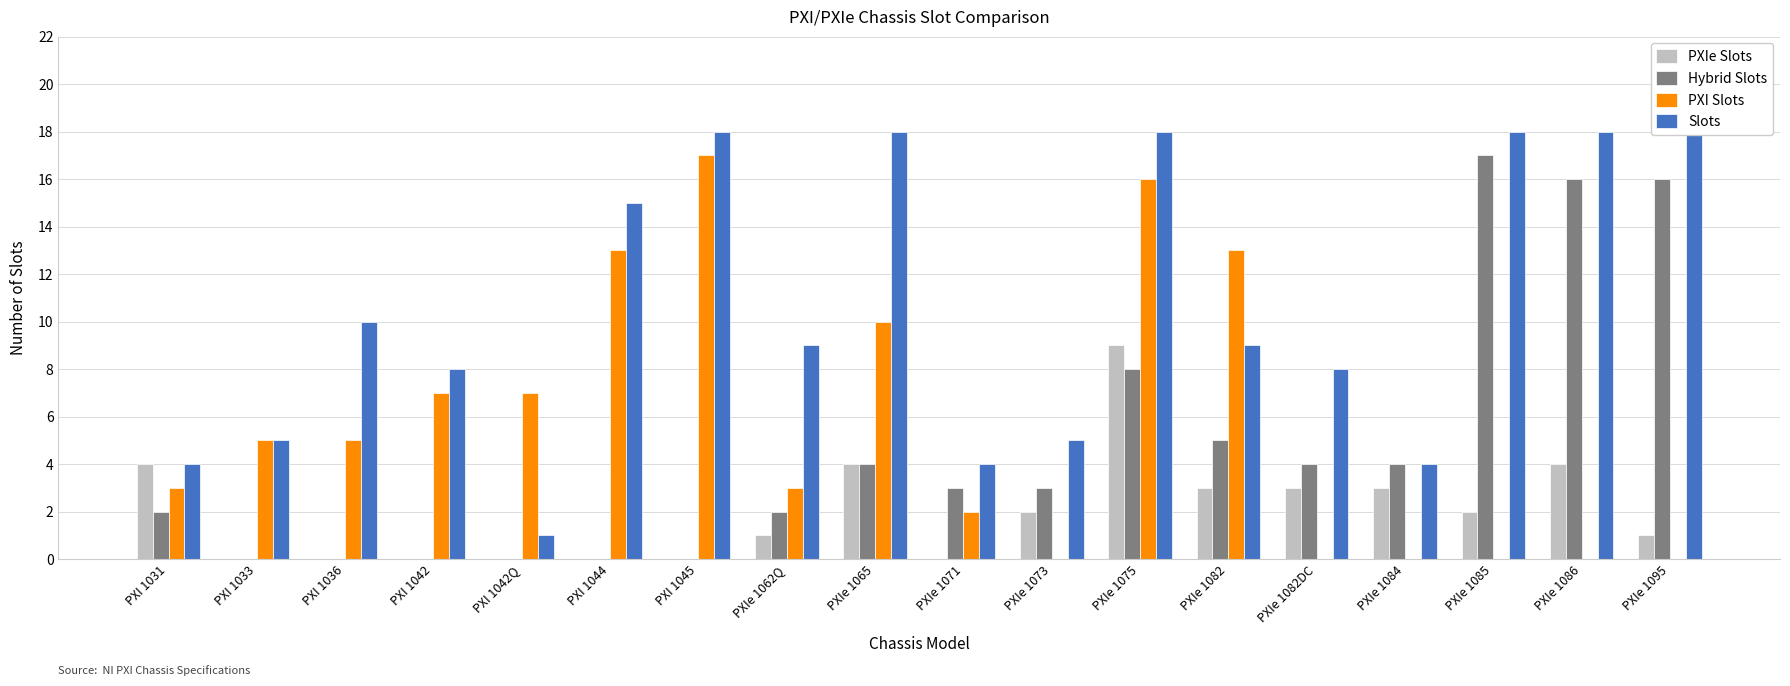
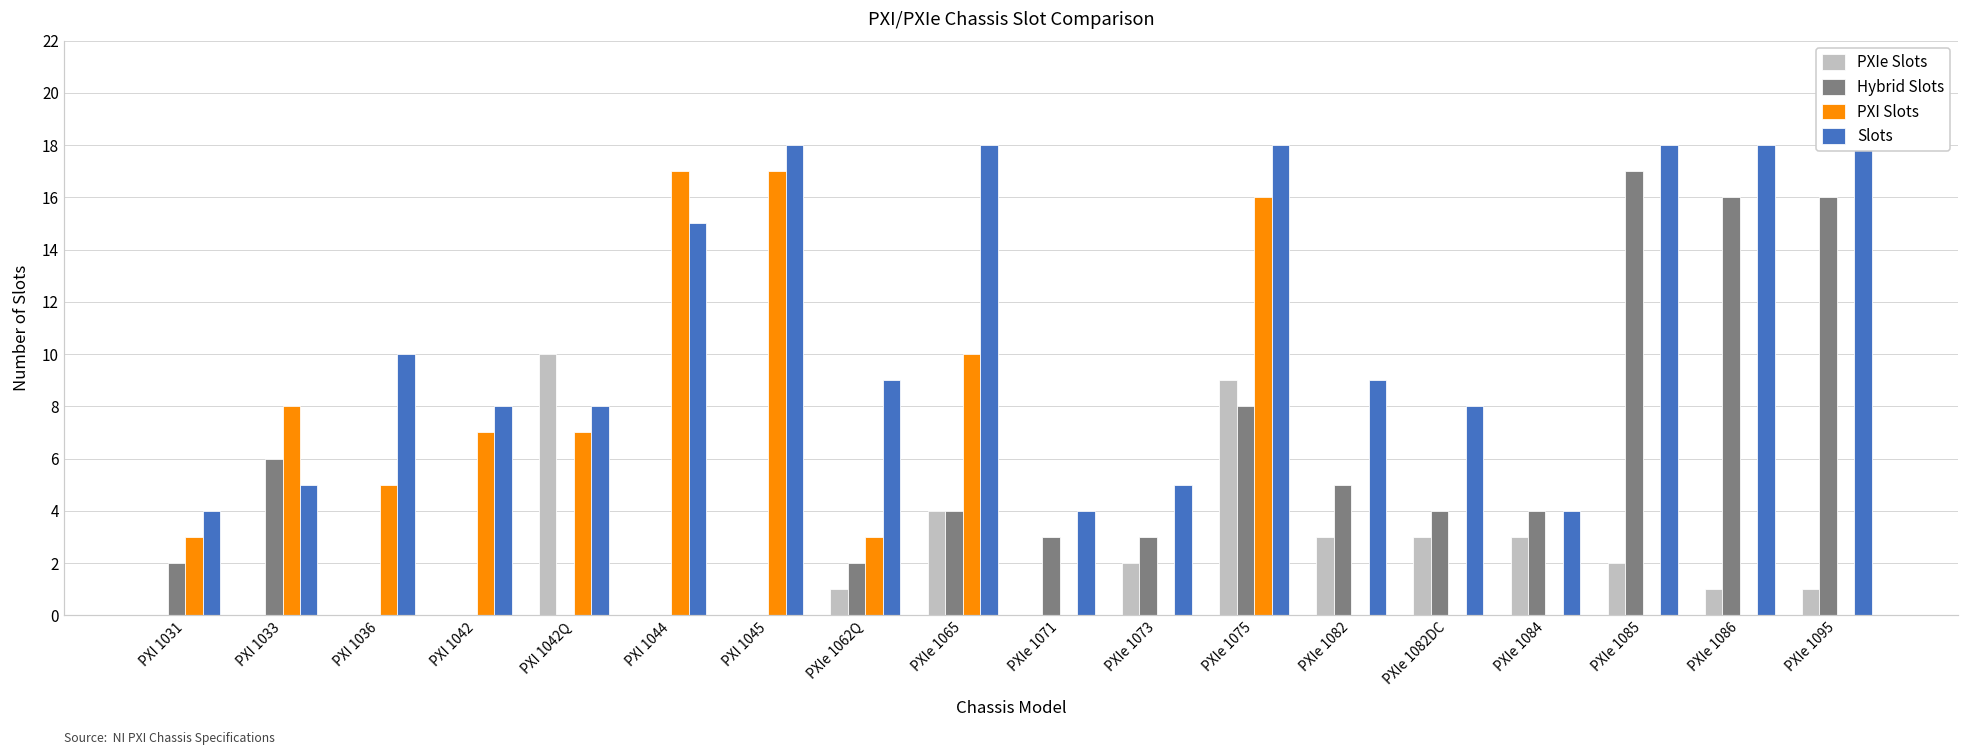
PXIe Slots, PXI 1031: 4 -> 0
Hybrid Slots, PXI 1033: 0 -> 6
PXI Slots, PXI 1033: 5 -> 8
PXIe Slots, PXI 1042Q: 0 -> 10
Slots, PXI 1042Q: 1 -> 8
PXI Slots, PXI 1044: 13 -> 17
PXI Slots, PXIe 1071: 2 -> 0
PXI Slots, PXIe 1082: 13 -> 0
PXIe Slots, PXIe 1086: 4 -> 1
